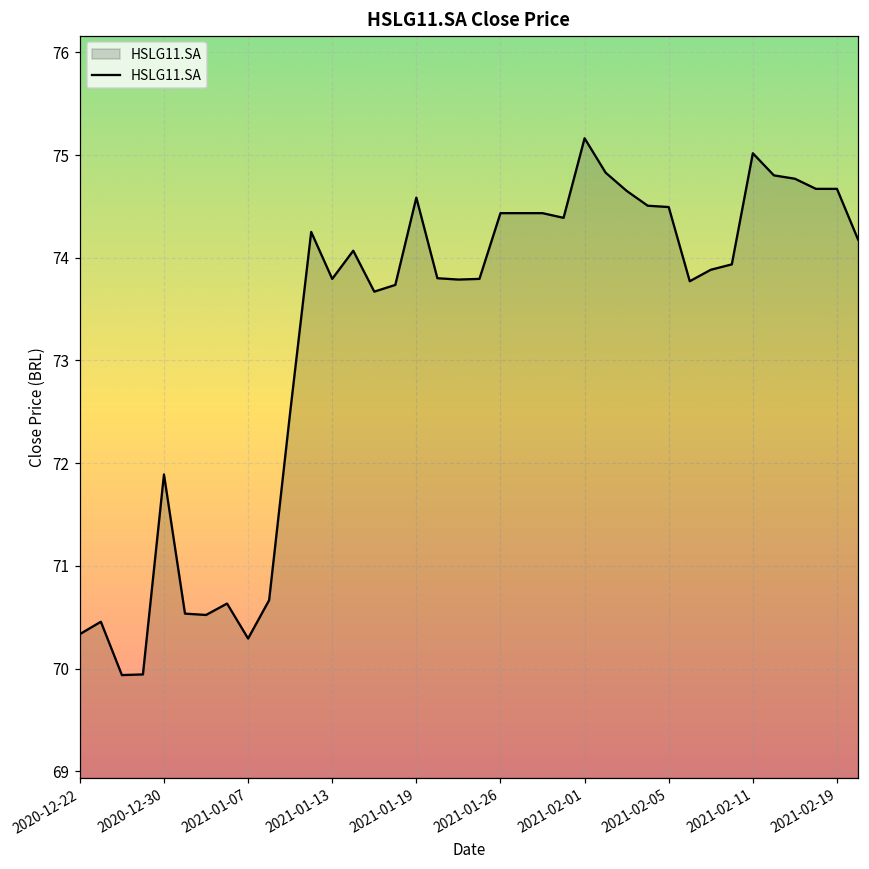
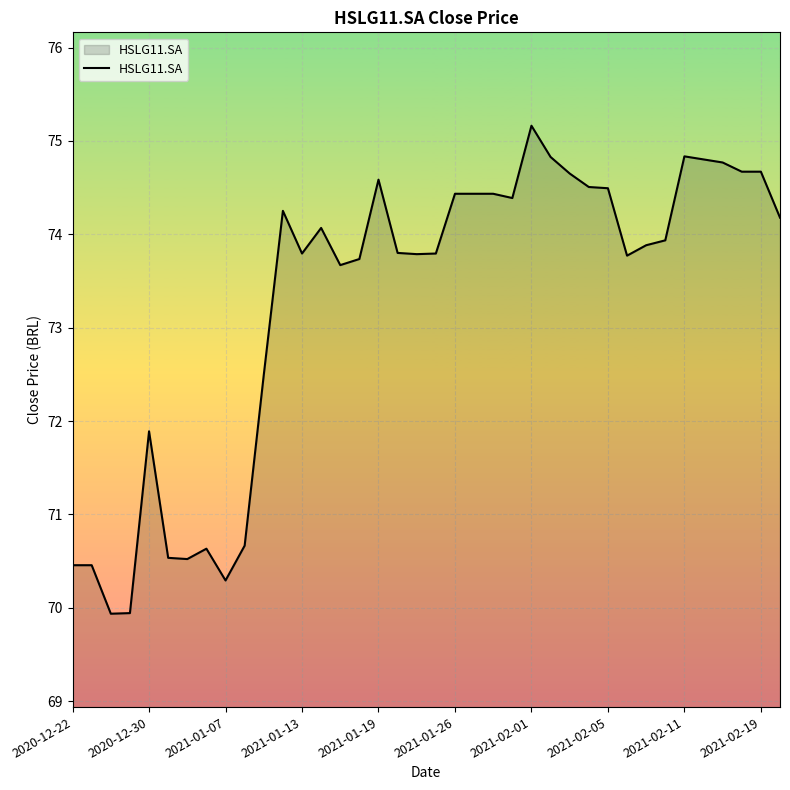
2020-12-22: 70.3 -> 70.5
2021-02-11: 75.0 -> 74.8
